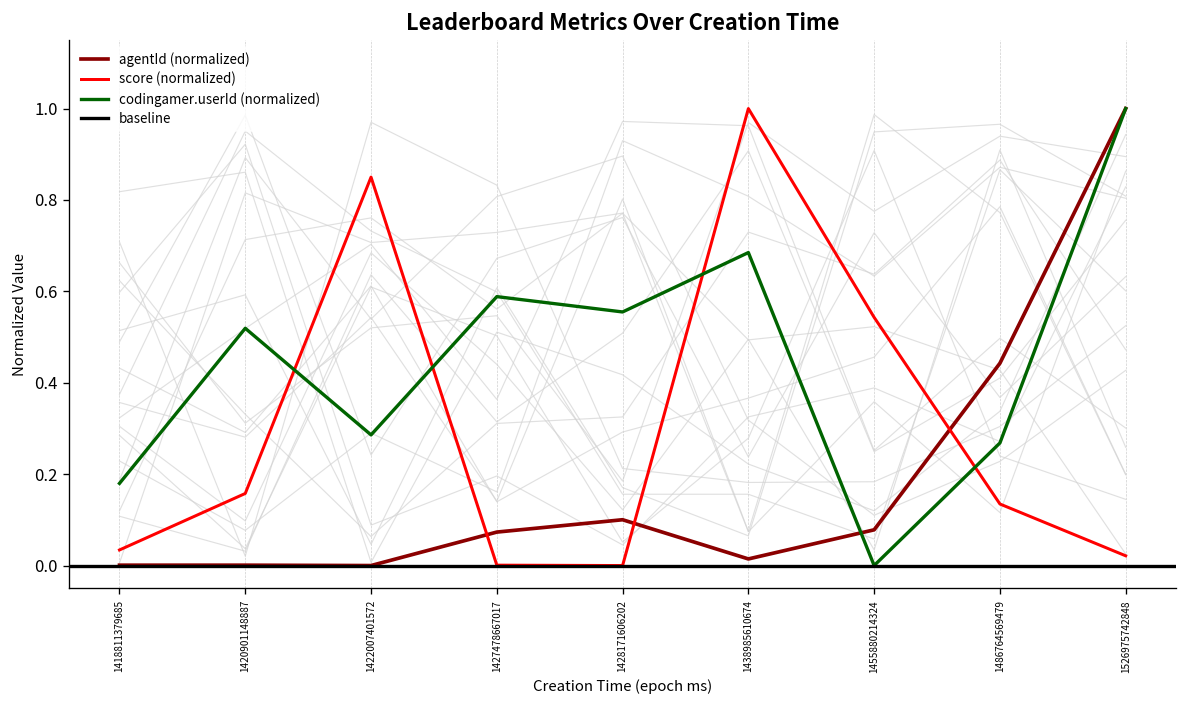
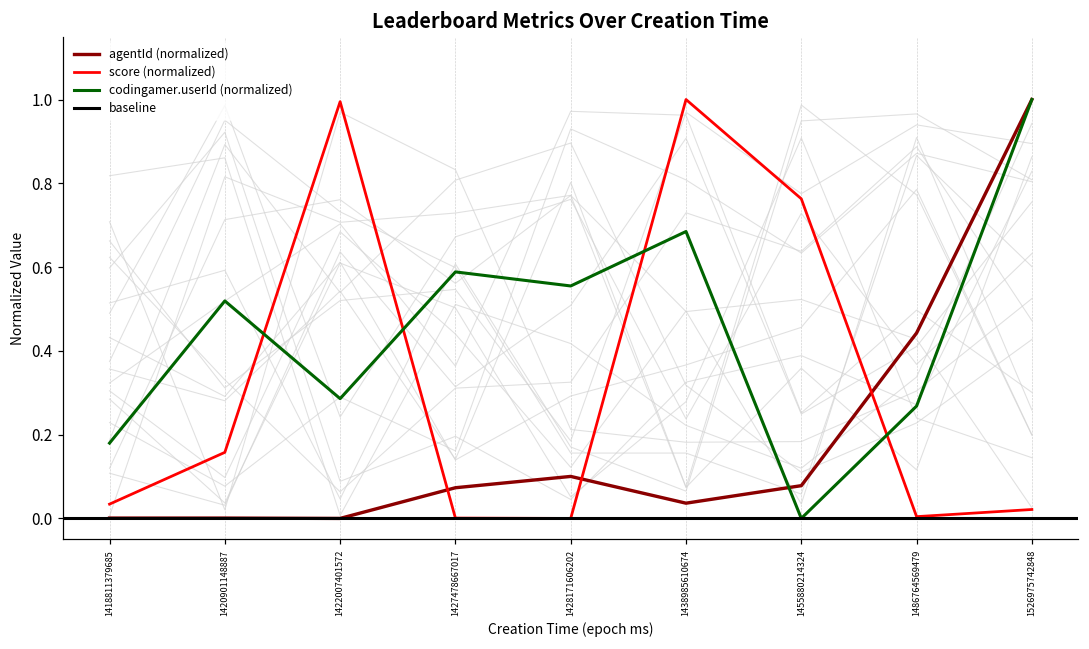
score (normalized), 1422007401572: 0.85 -> 0.99
agentId (normalized), 1438985610674: 0.01 -> 0.04
score (normalized), 1455880214324: 0.54 -> 0.76
score (normalized), 1486764569479: 0.13 -> 0.00
